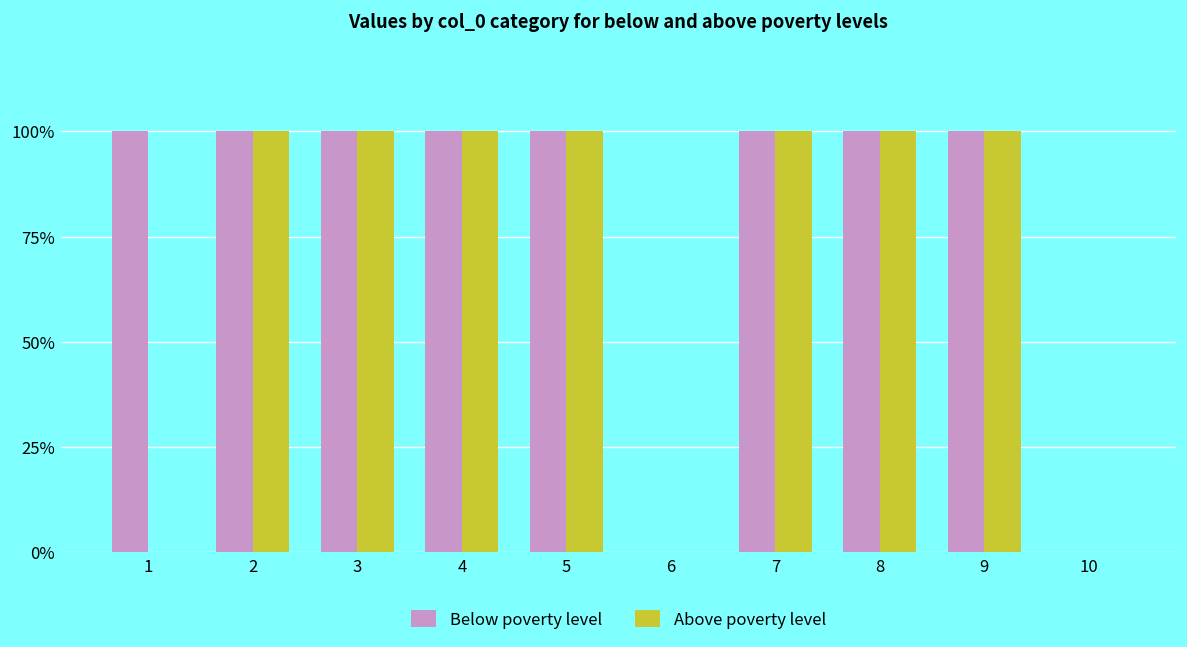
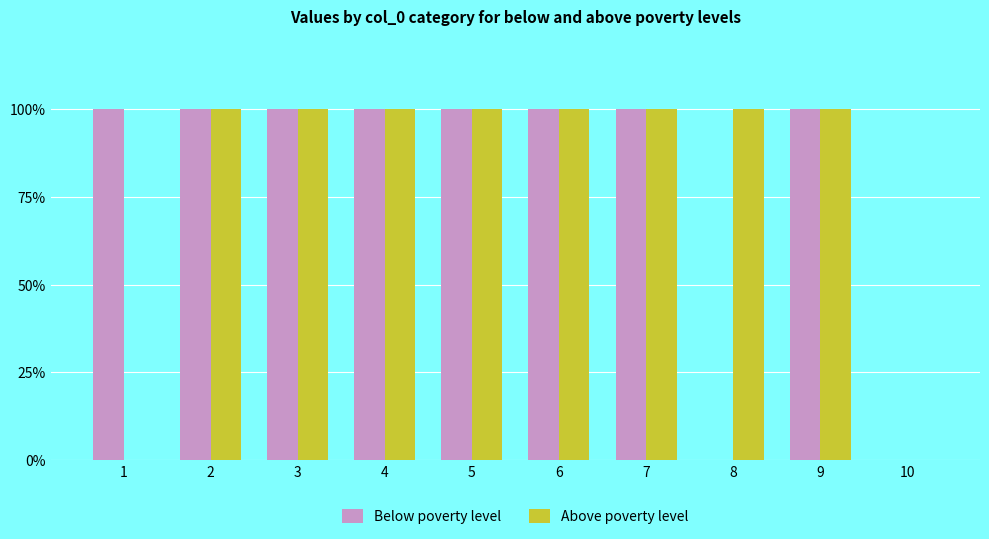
Below poverty level, 6: 0% -> 100%
Above poverty level, 6: 0% -> 100%
Below poverty level, 8: 100% -> 0%
